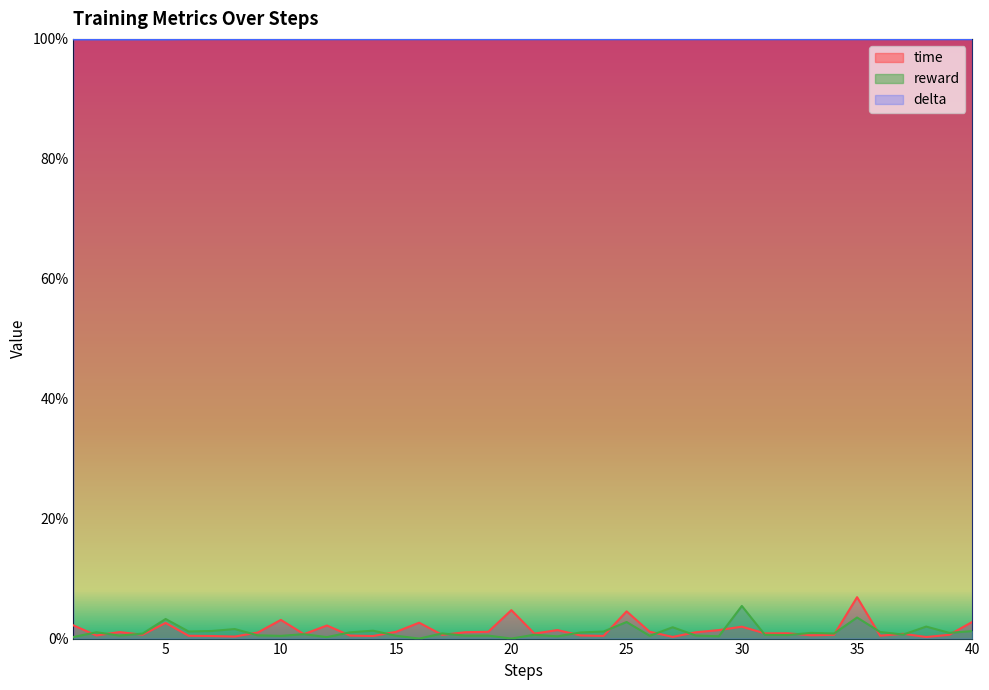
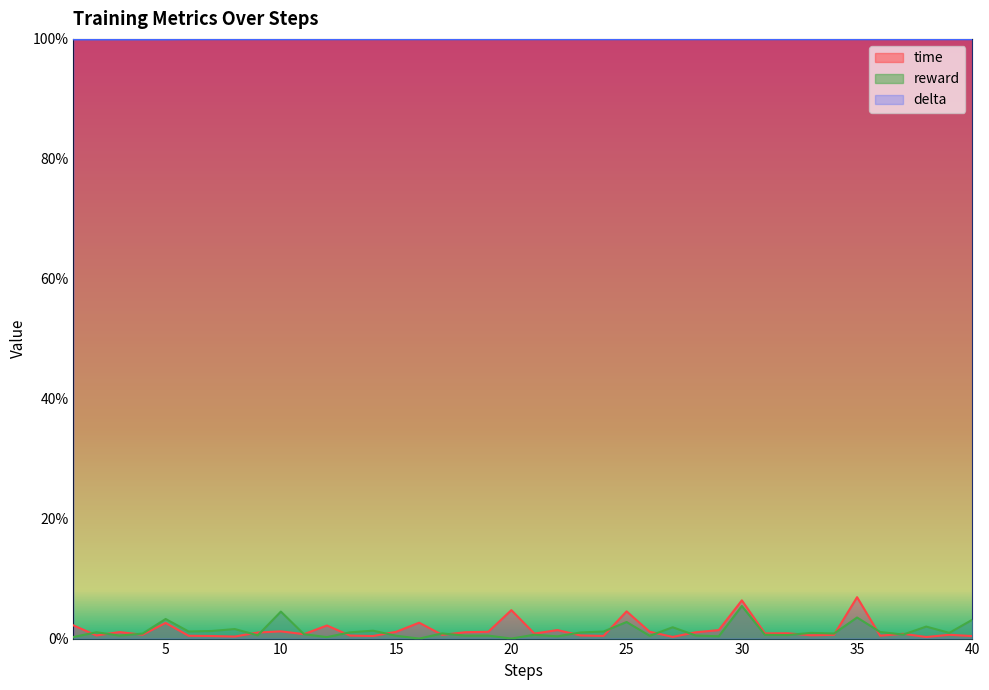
time, 10: 3% -> 1%
reward, 10: 0% -> 4%
time, 30: 2% -> 6%
time, 40: 3% -> 0%
reward, 40: 1% -> 3%
